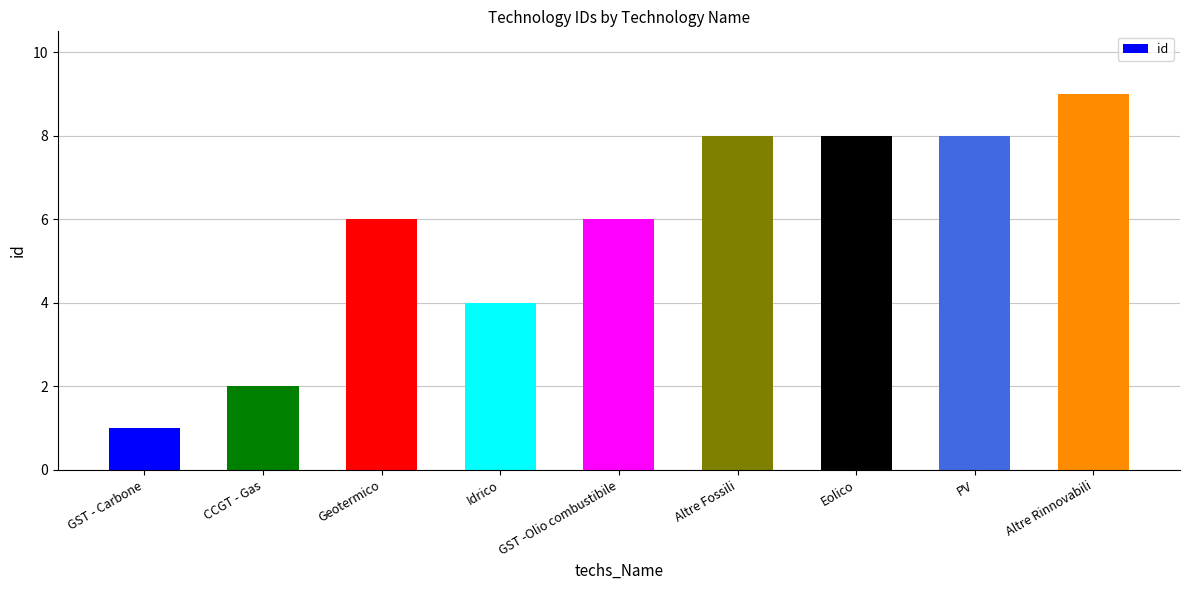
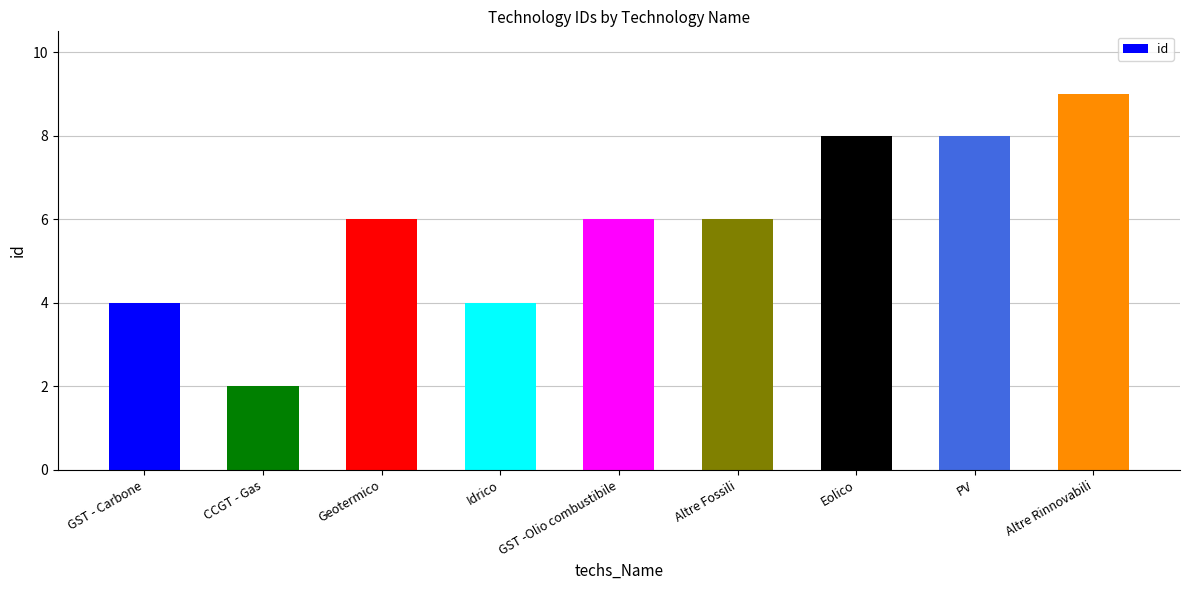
GST - Carbone: 1 -> 4
Altre Fossili: 8 -> 6
